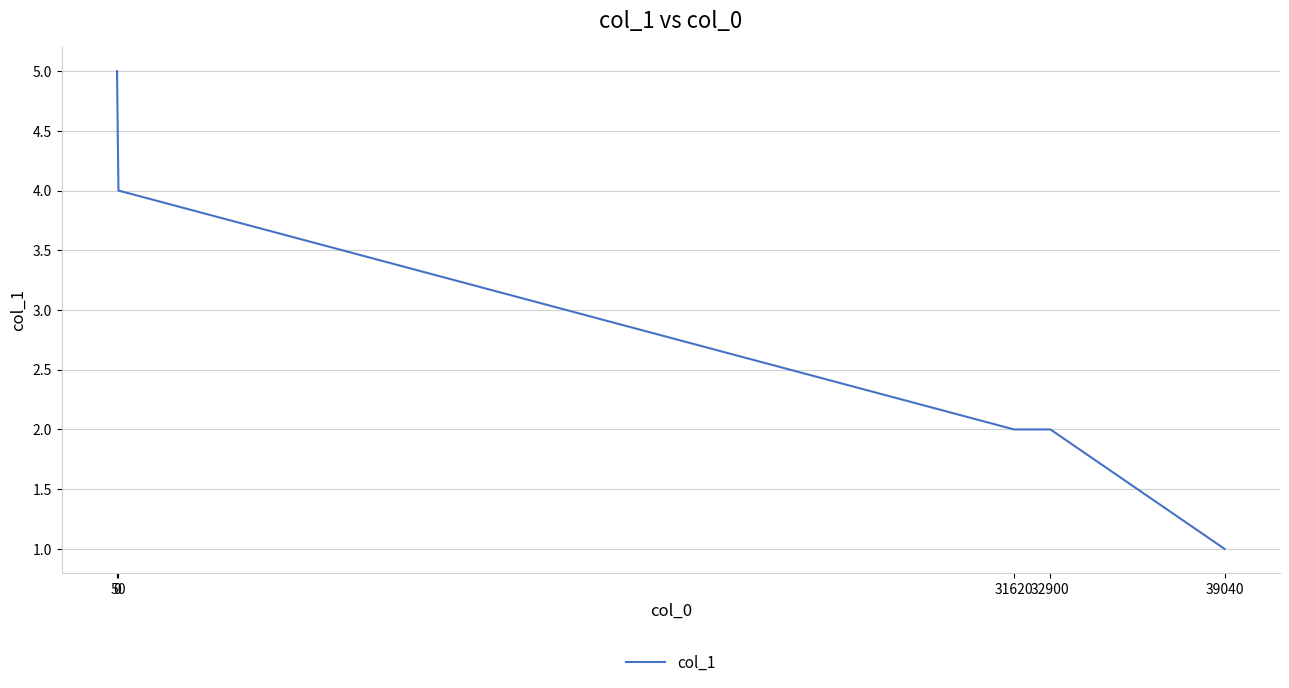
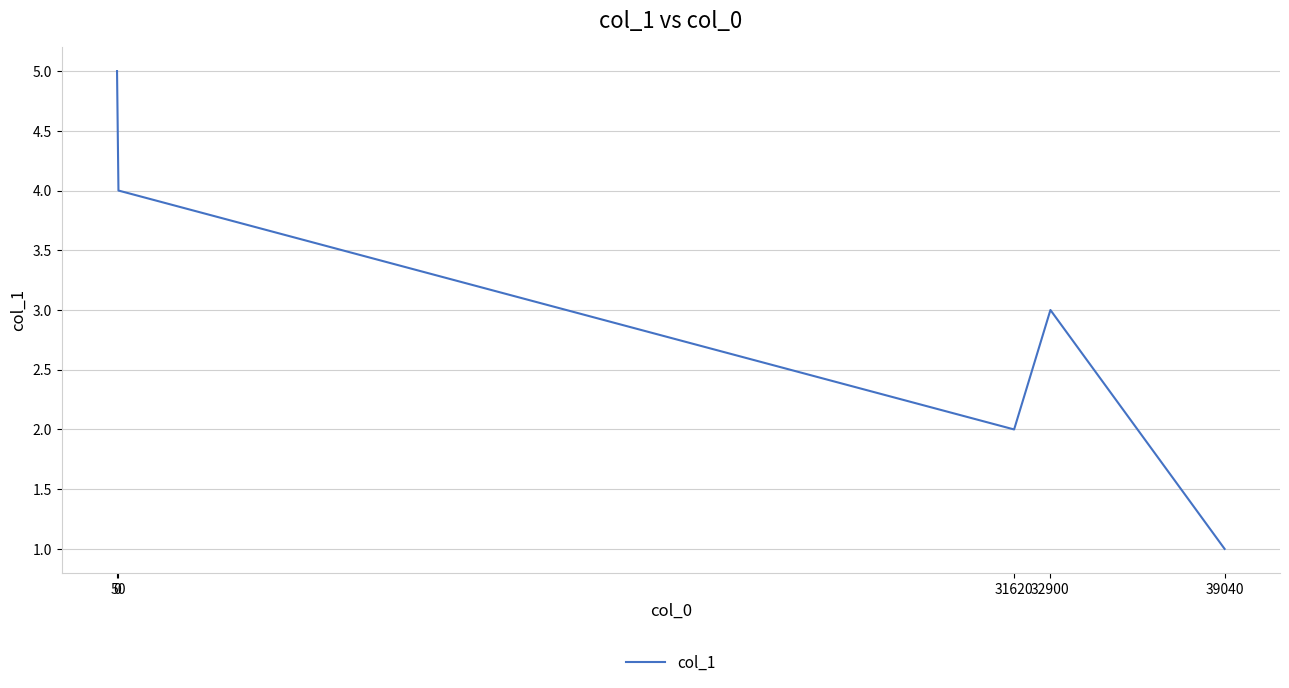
32900: 2 -> 3
